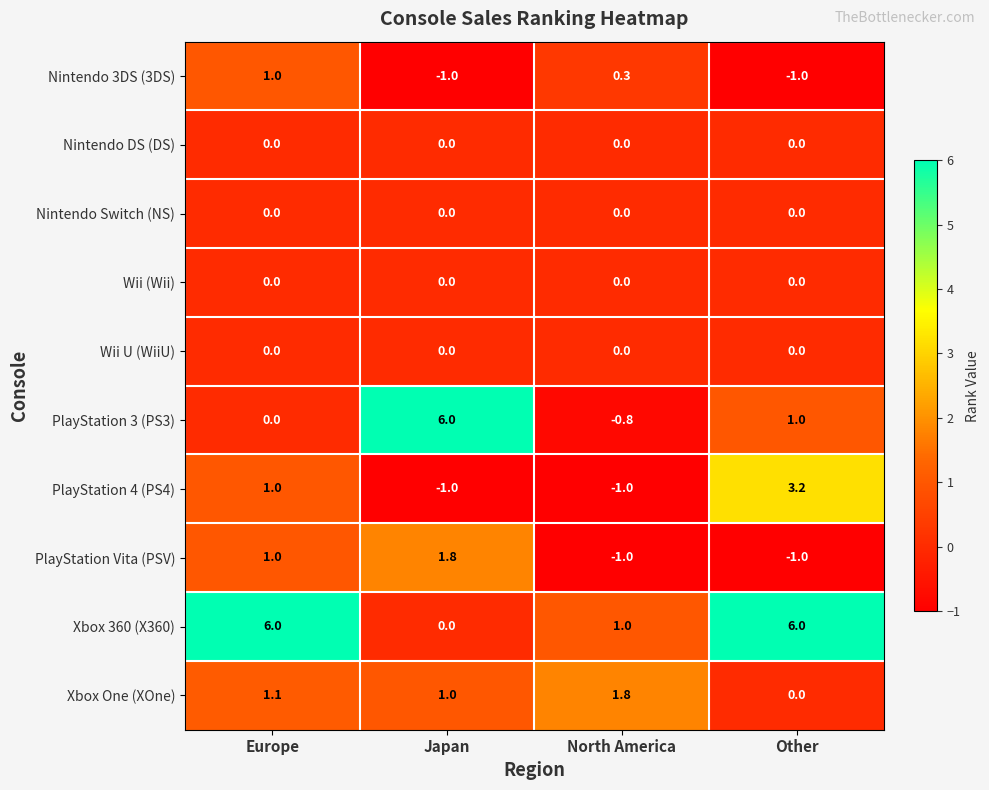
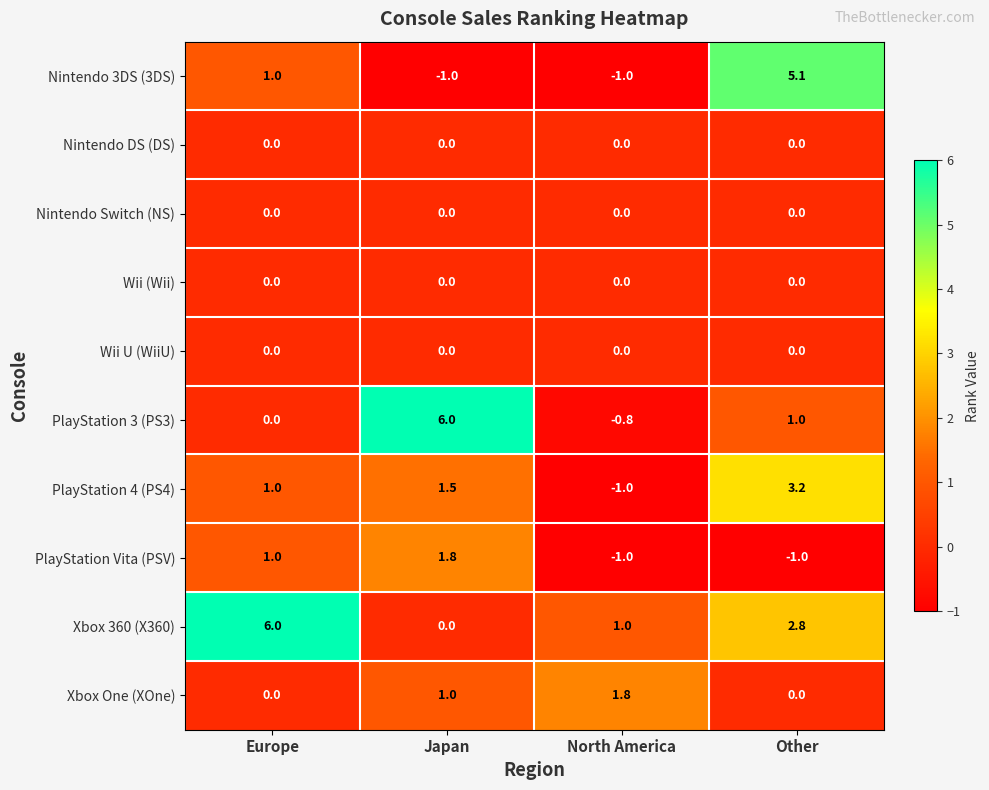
Nintendo 3DS (3DS), North America: 0.3 -> -1.0
Nintendo 3DS (3DS), Other: -1.0 -> 5.1
PlayStation 4 (PS4), Japan: -1.0 -> 1.5
Xbox 360 (X360), Other: 6.0 -> 2.8
Xbox One (XOne), Europe: 1.1 -> 0.0
